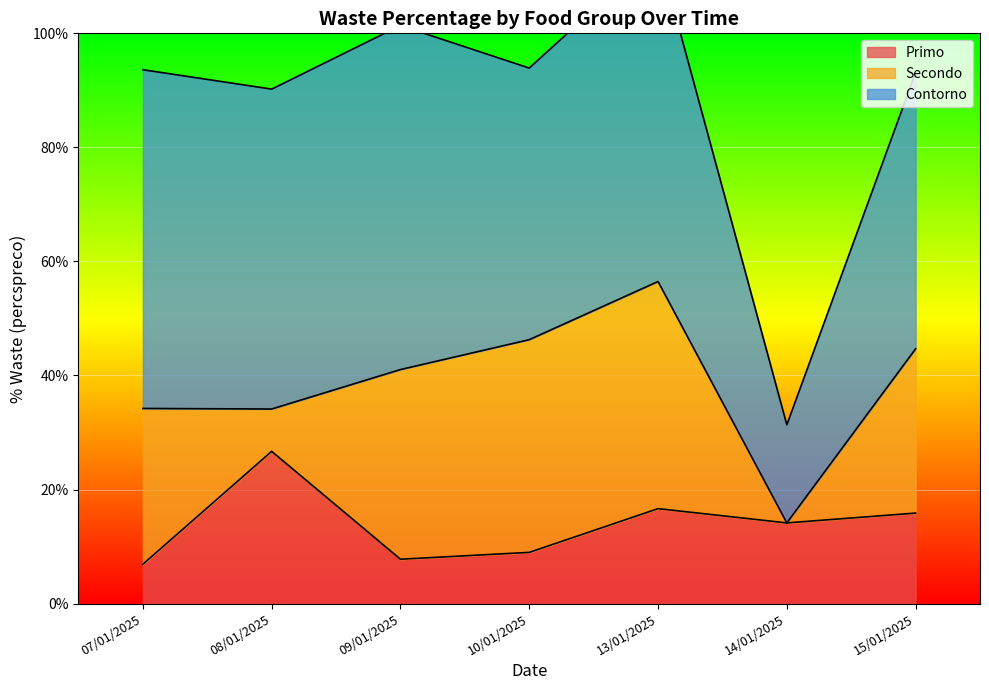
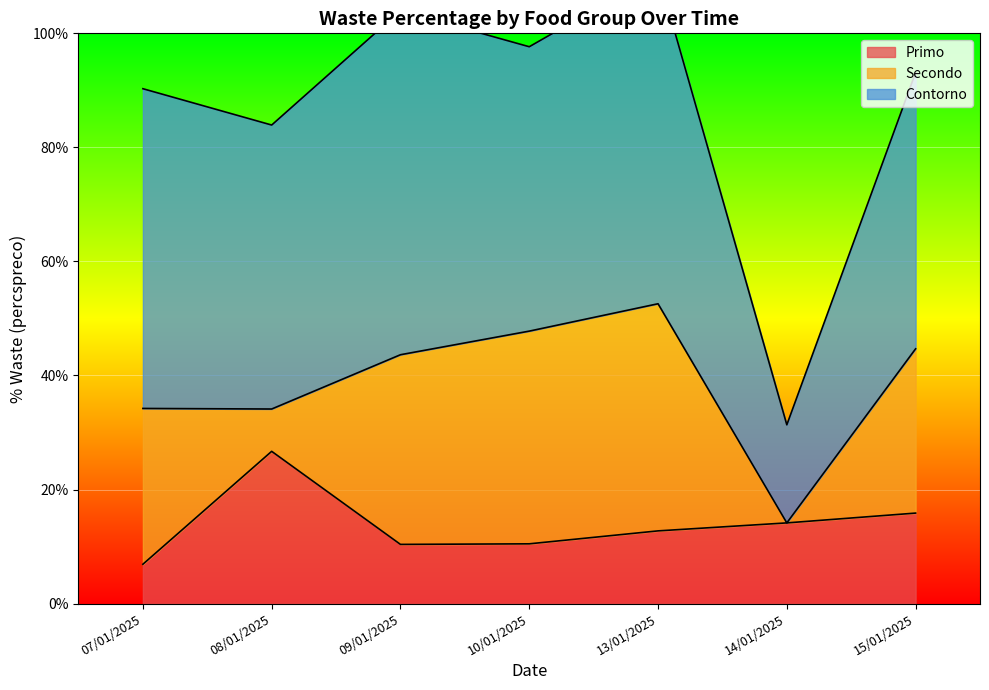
Contorno, 07/01/2025: 59% -> 56%
Contorno, 08/01/2025: 56% -> 50%
Primo, 09/01/2025: 8% -> 10%
Primo, 10/01/2025: 9% -> 10%
Contorno, 10/01/2025: 48% -> 50%
Primo, 13/01/2025: 17% -> 13%
